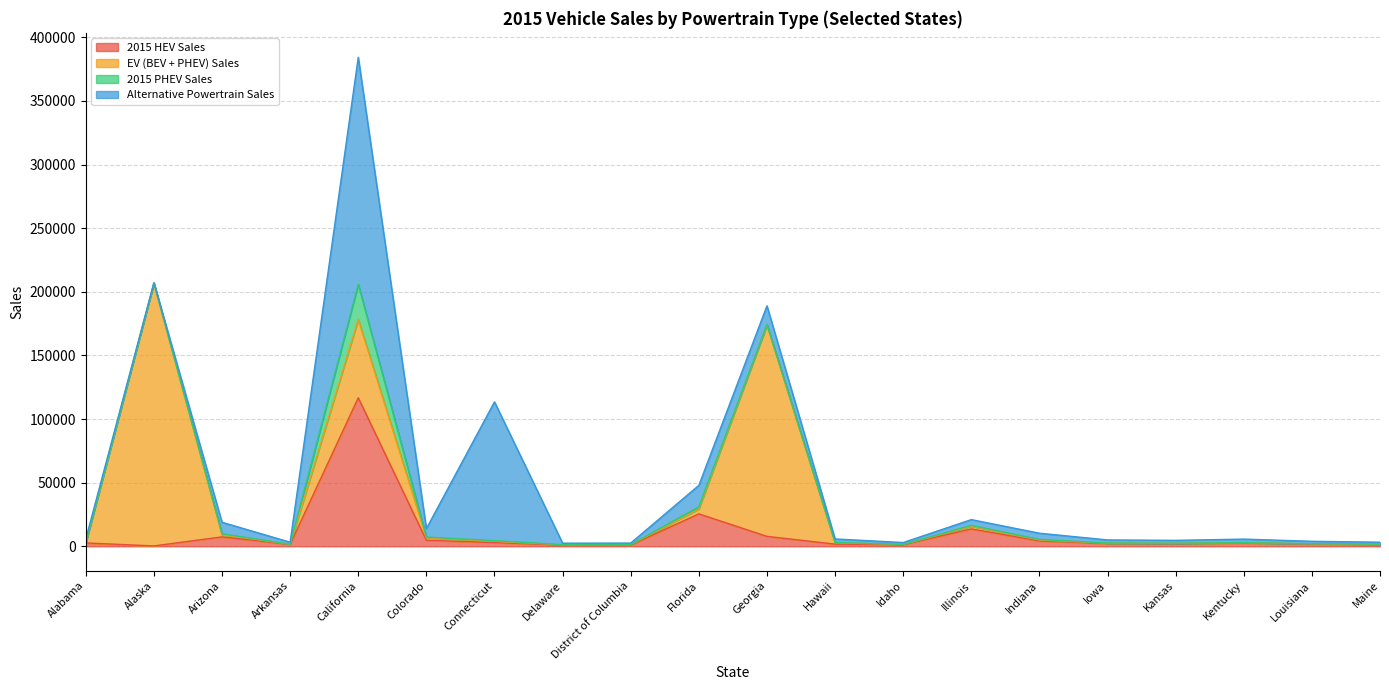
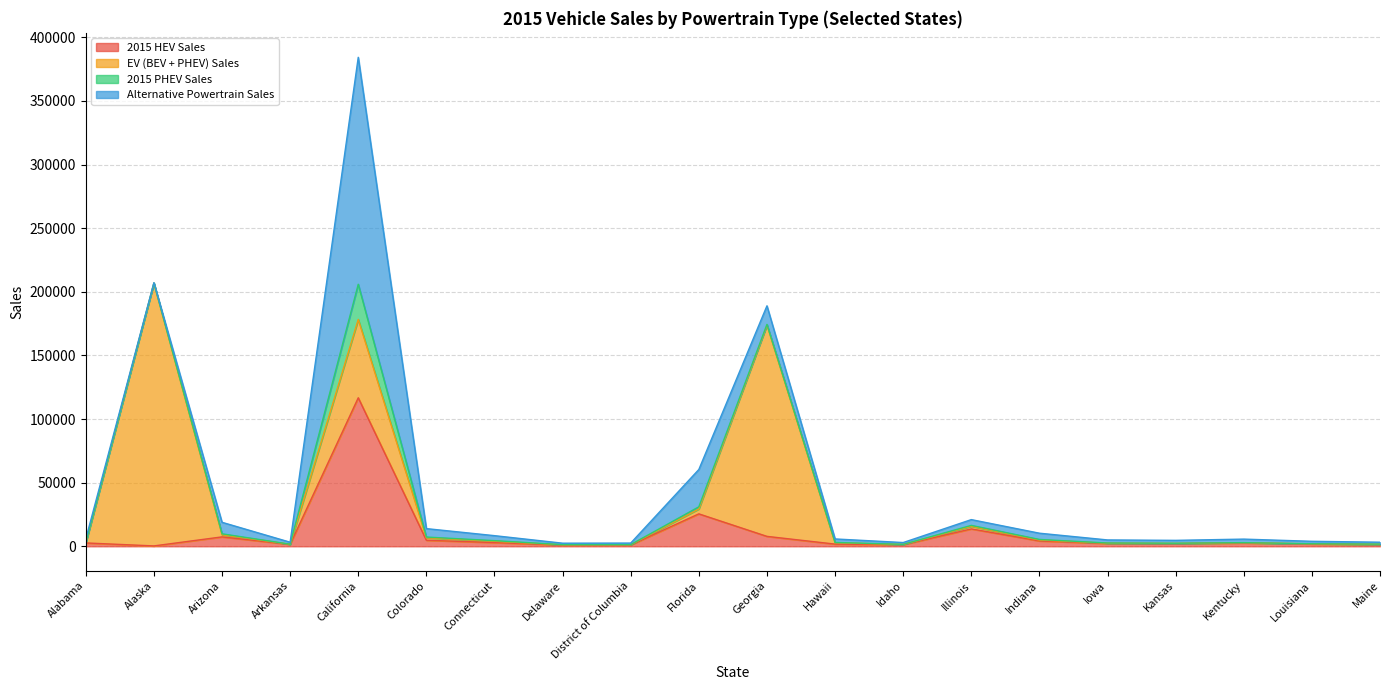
Alternative Powertrain Sales, Connecticut: 109000 -> 4000
Alternative Powertrain Sales, Florida: 17000 -> 29000
